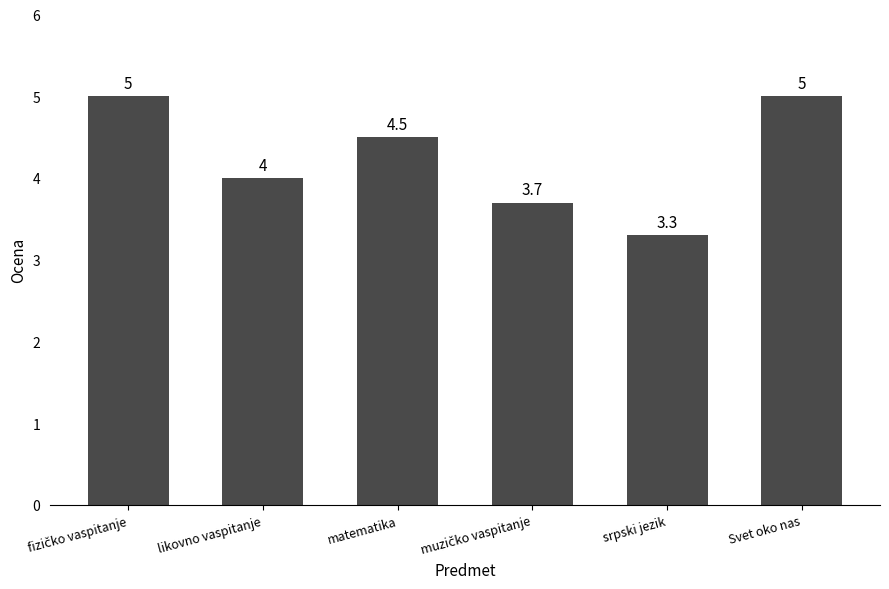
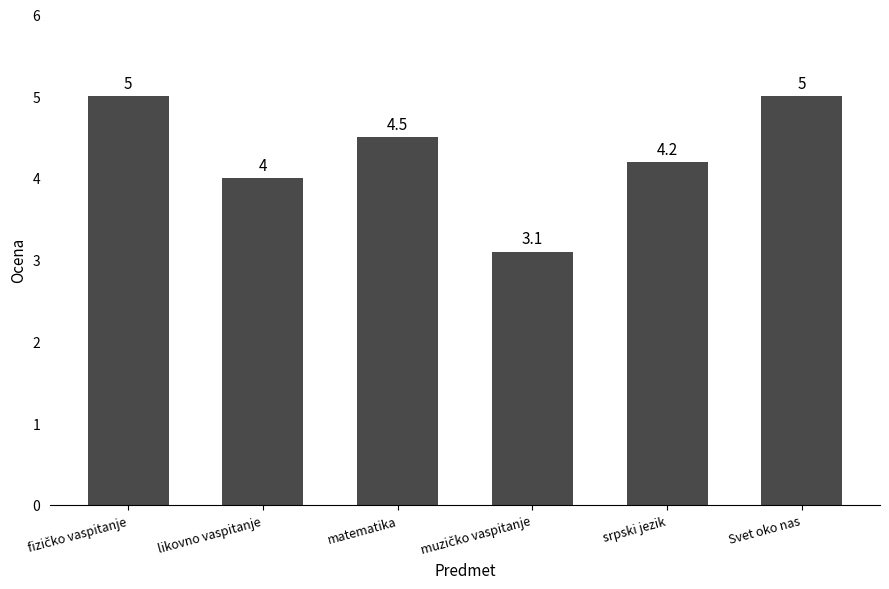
muzičko vaspitanje: 3.7 -> 3.1
srpski jezik: 3.3 -> 4.2
